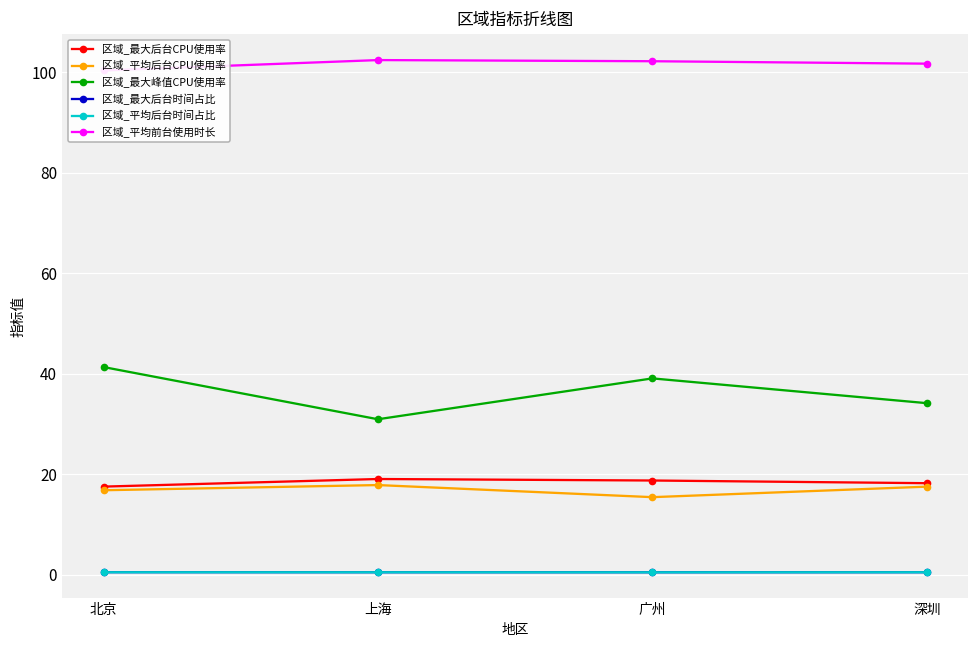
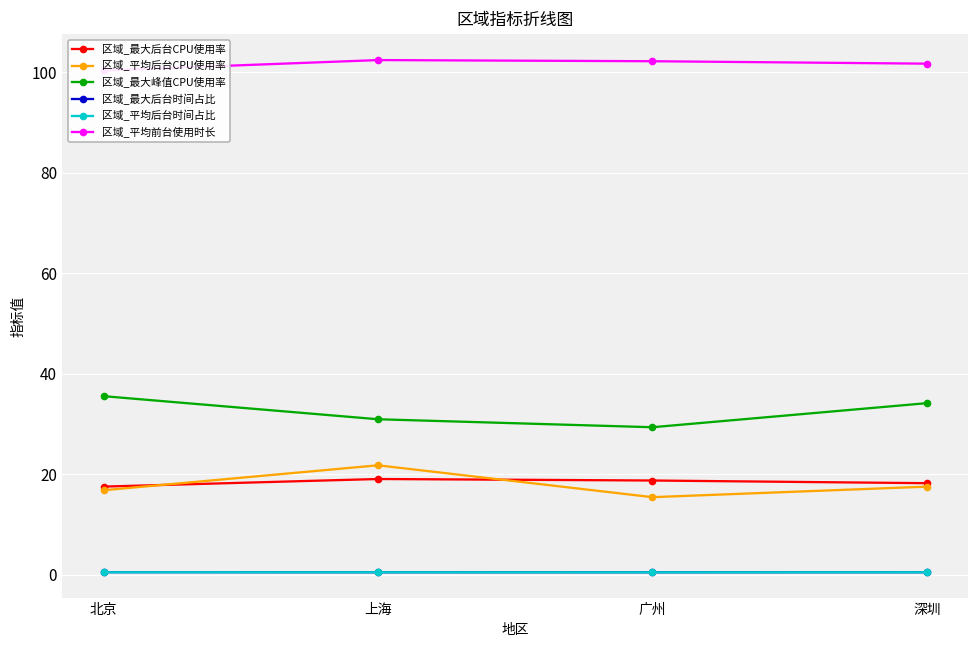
区域_最大峰值CPU使用率, 北京: 41 -> 36
区域_平均后台CPU使用率, 上海: 18 -> 22
区域_最大峰值CPU使用率, 广州: 39 -> 29
